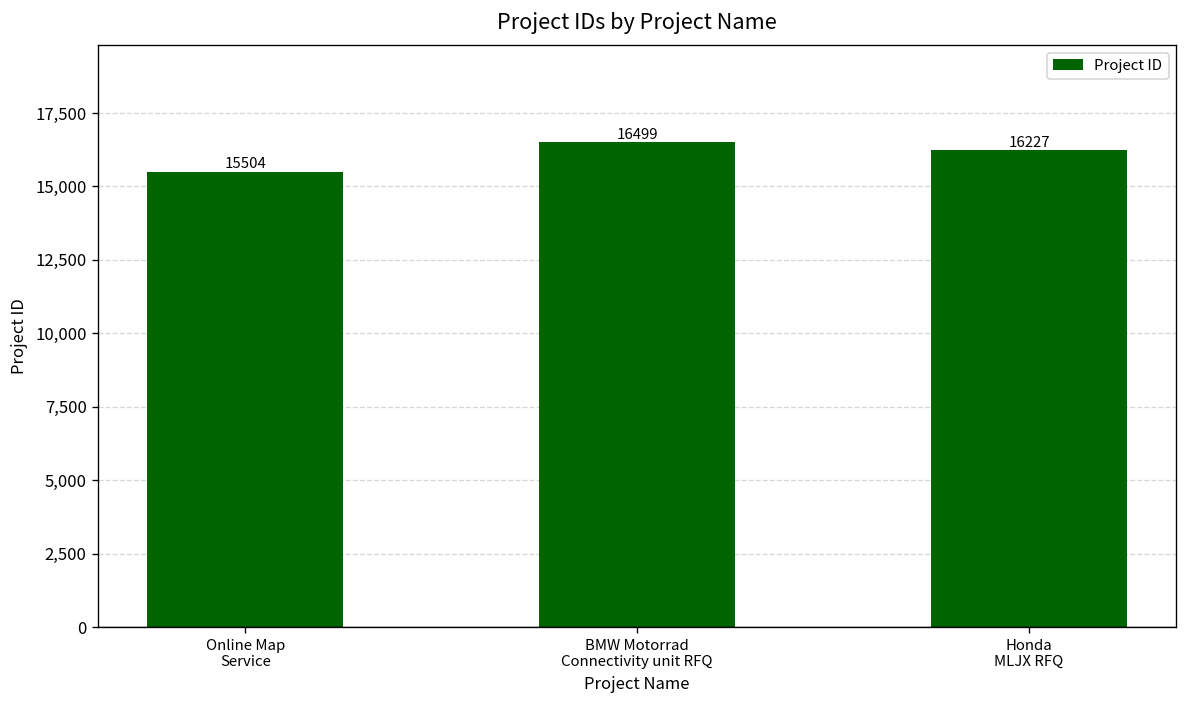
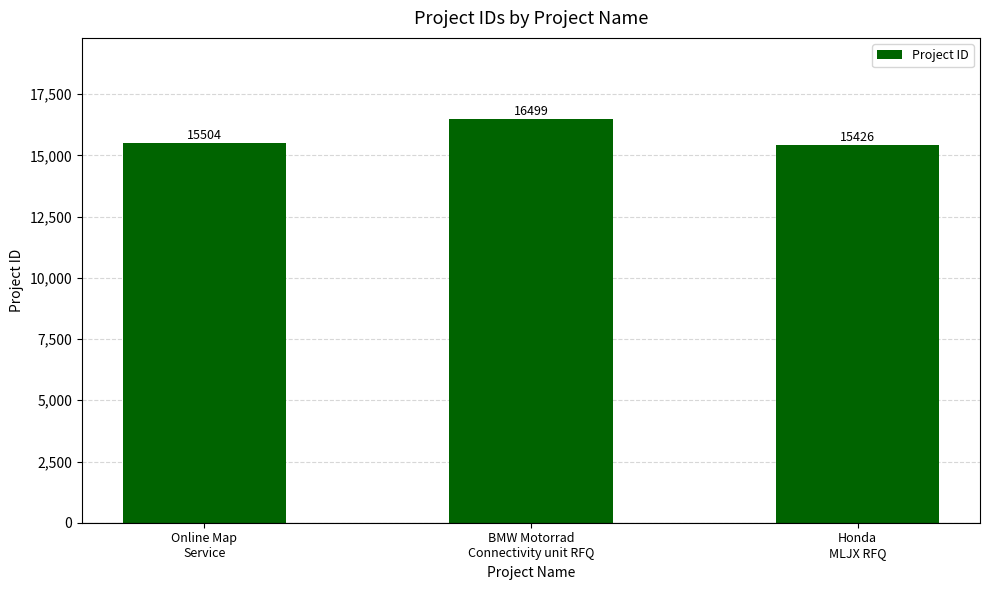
Honda MLJX RFQ: 16227 -> 15426
